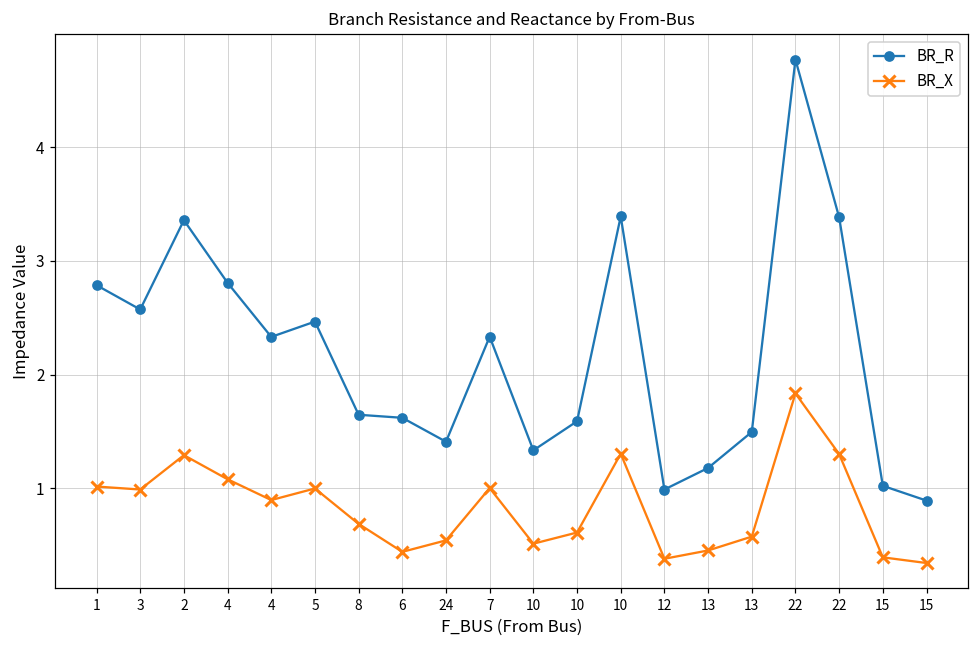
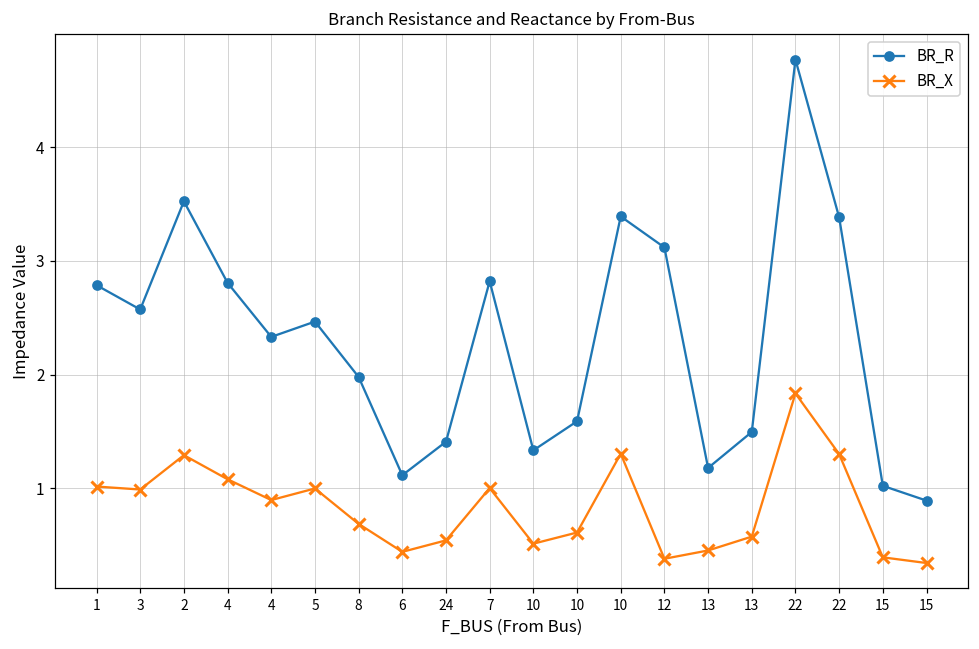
BR_R, 2: 3.36 -> 3.52
BR_R, 8: 1.65 -> 1.98
BR_R, 6: 1.62 -> 1.11
BR_R, 7: 2.33 -> 2.82
BR_R, 12: 0.99 -> 3.12
